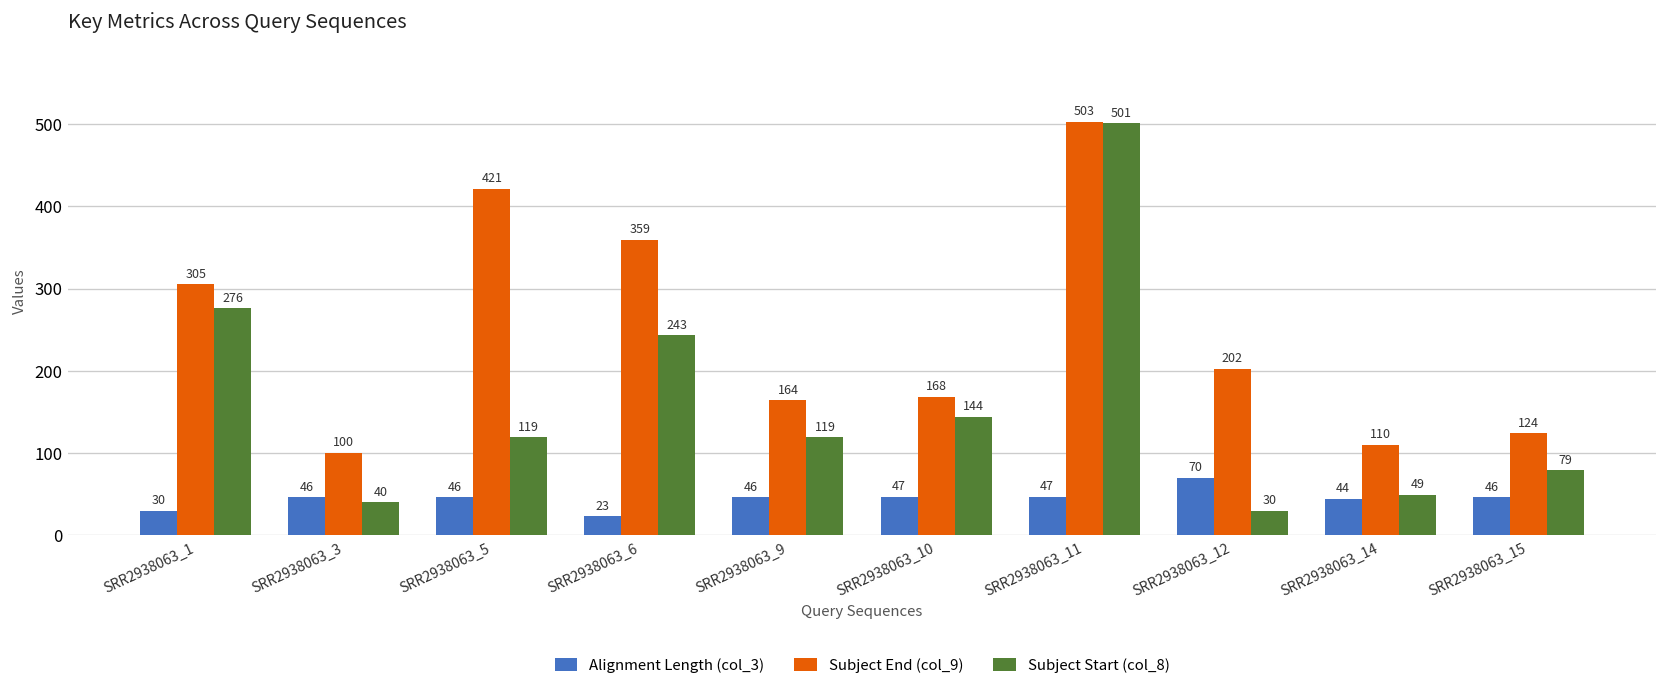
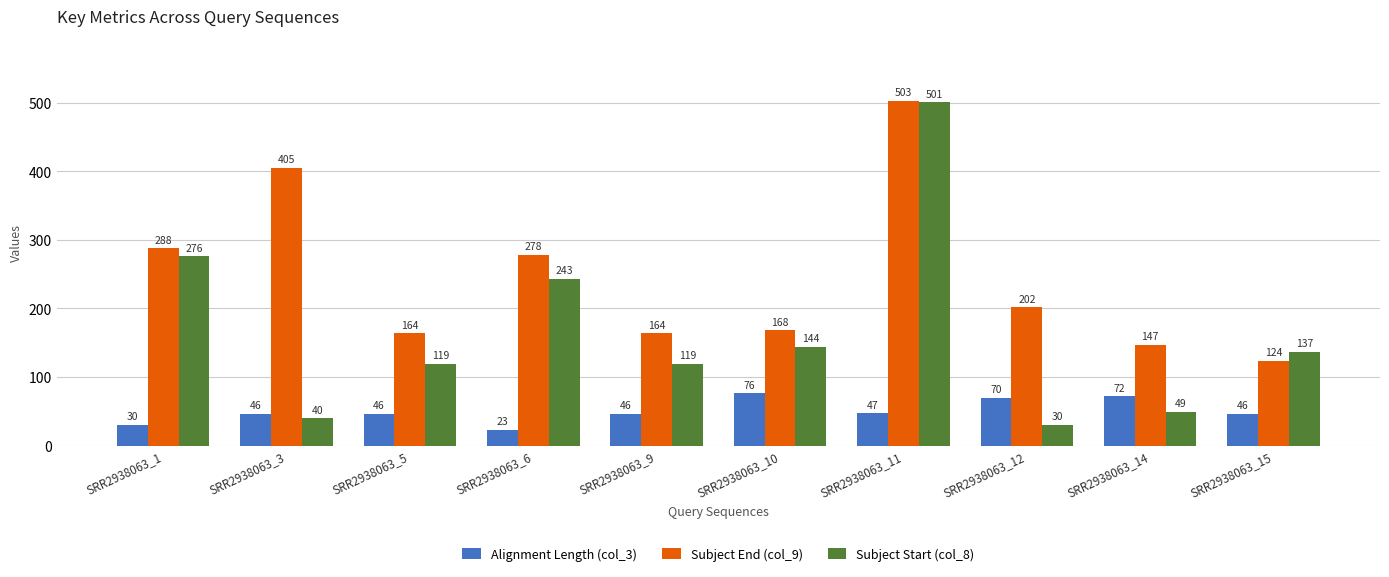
Subject End (col_9), SRR2938063_1: 305 -> 288
Subject End (col_9), SRR2938063_3: 100 -> 405
Subject End (col_9), SRR2938063_5: 421 -> 164
Subject End (col_9), SRR2938063_6: 359 -> 278
Alignment Length (col_3), SRR2938063_10: 47 -> 76
Alignment Length (col_3), SRR2938063_14: 44 -> 72
Subject End (col_9), SRR2938063_14: 110 -> 147
Subject Start (col_8), SRR2938063_15: 79 -> 137
